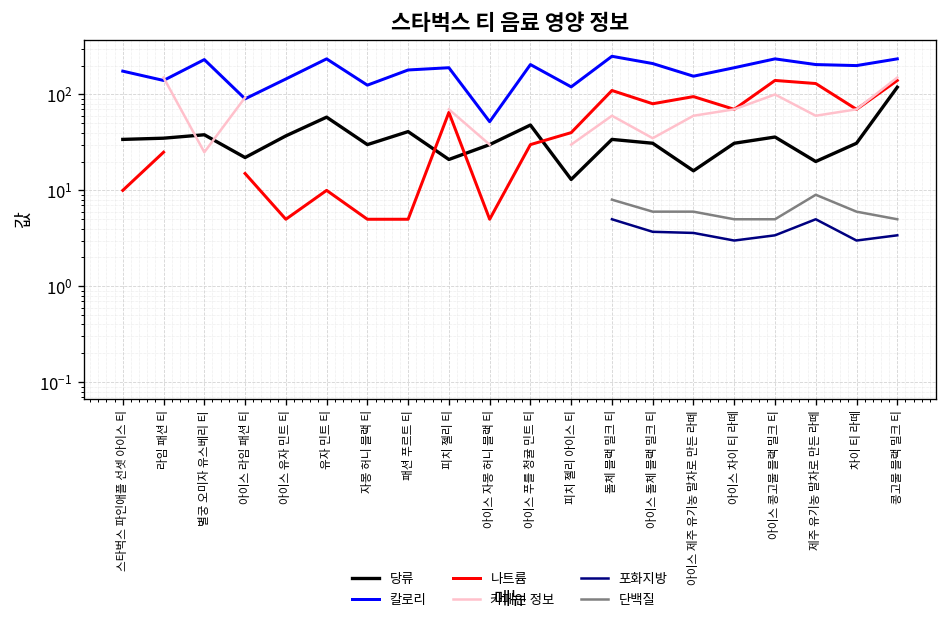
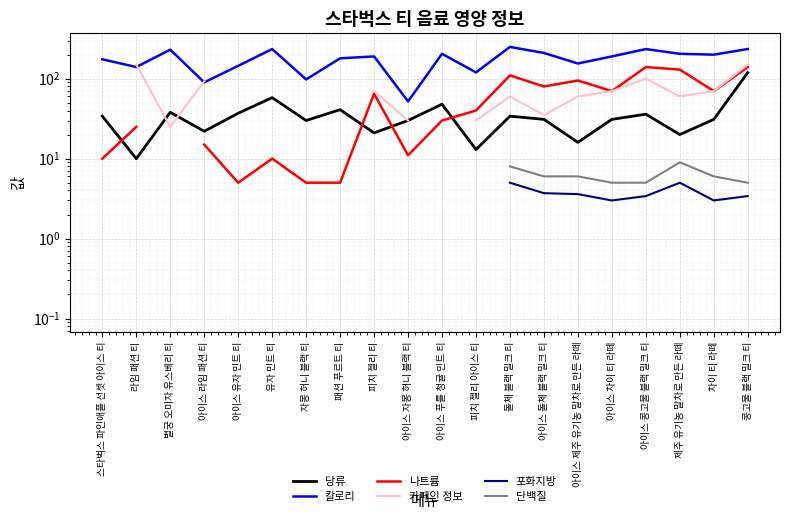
당류, 라임 패션 티: 40 -> 10
칼로리, 자몽 허니 블랙 티: 130 -> 100
나트륨, 아이스 자몽 허니 블랙 티: 5 -> 11
